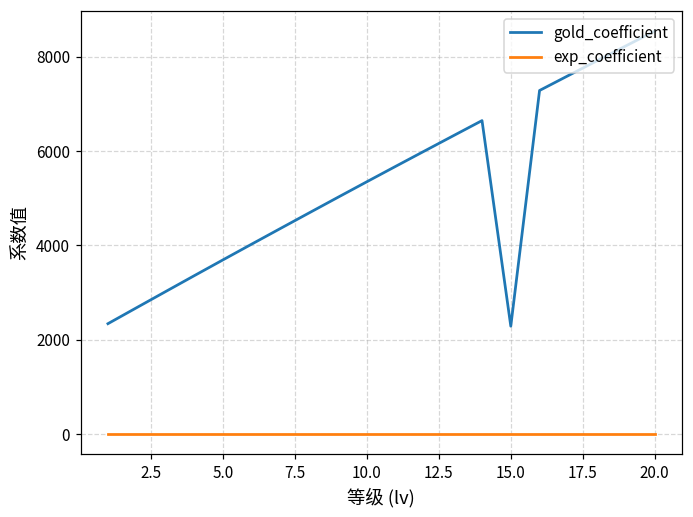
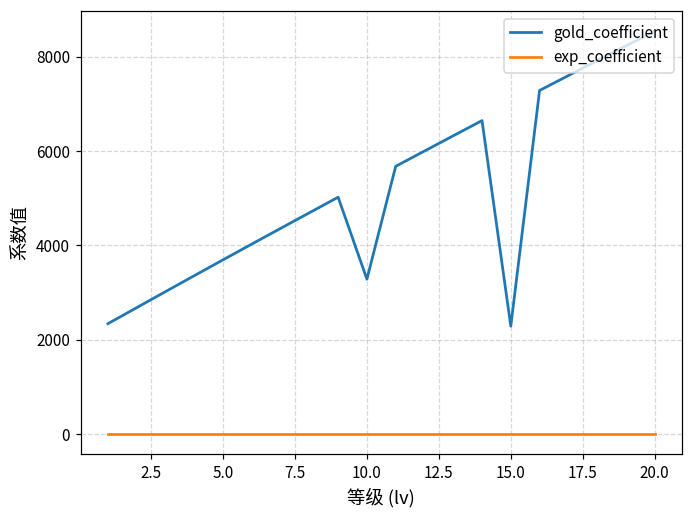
gold_coefficient, 10.0: 5400 -> 3300
